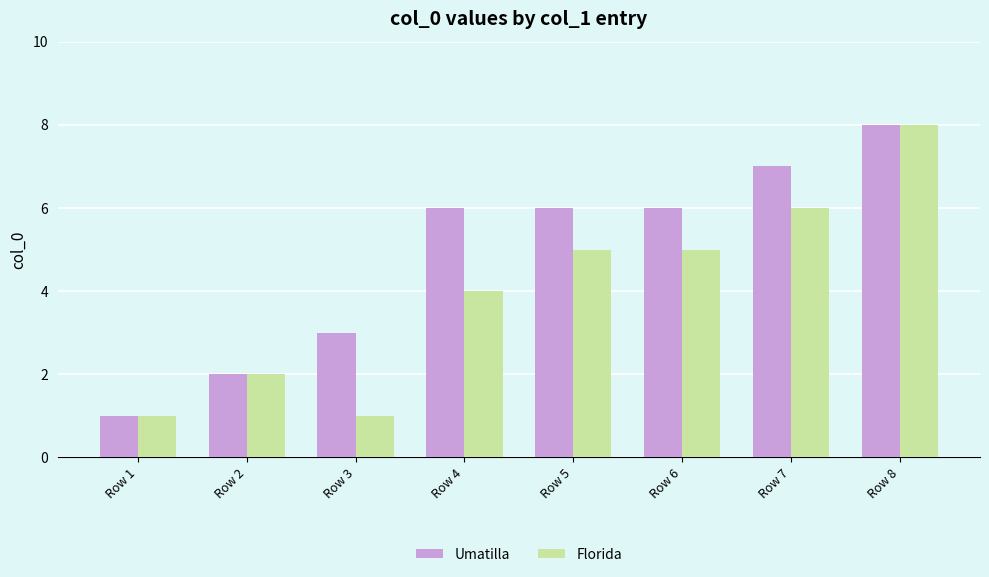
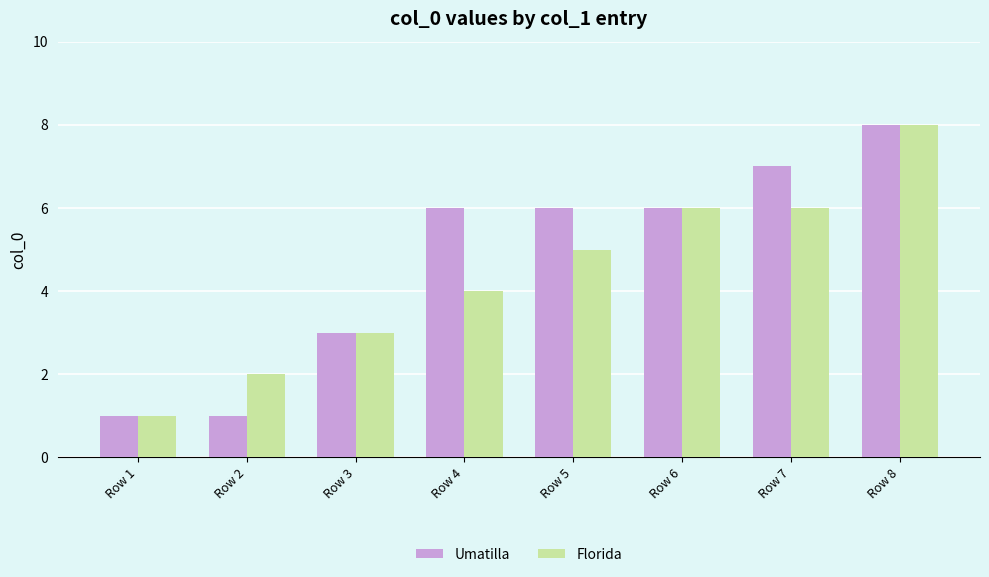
Umatilla, Row 2: 2 -> 1
Florida, Row 3: 1 -> 3
Florida, Row 6: 5 -> 6
